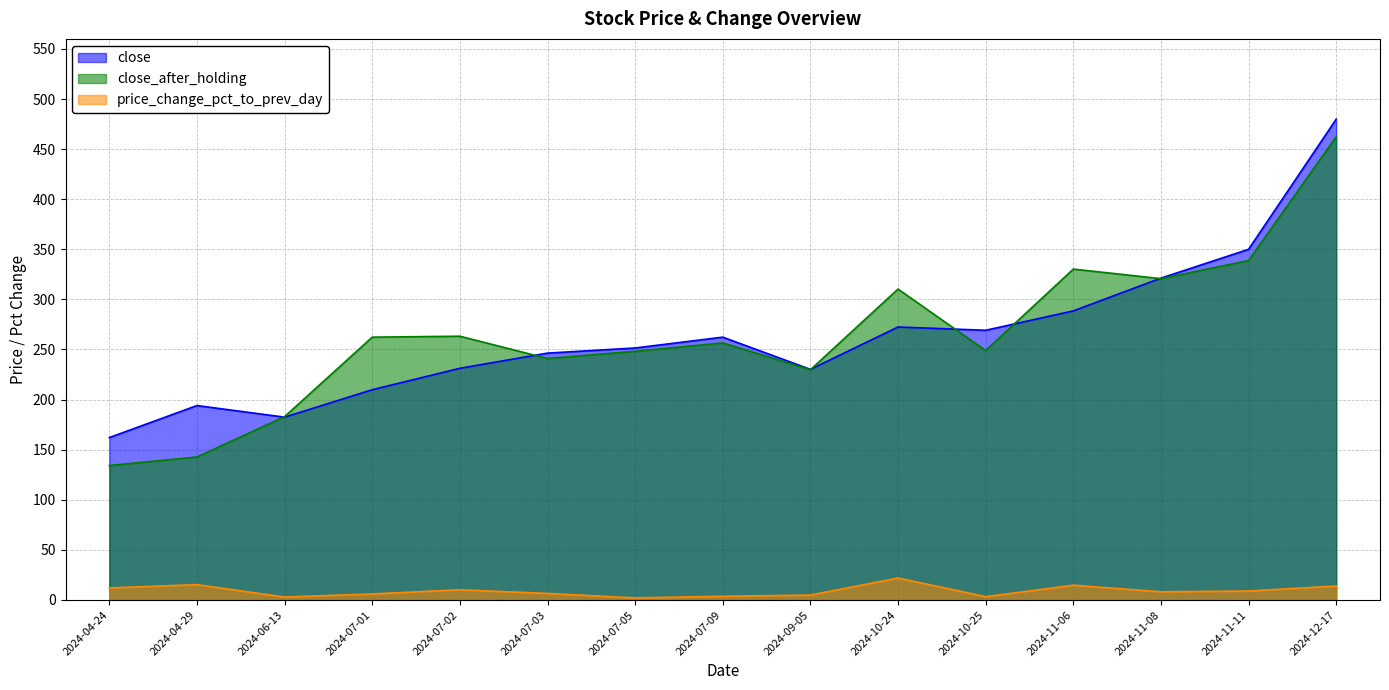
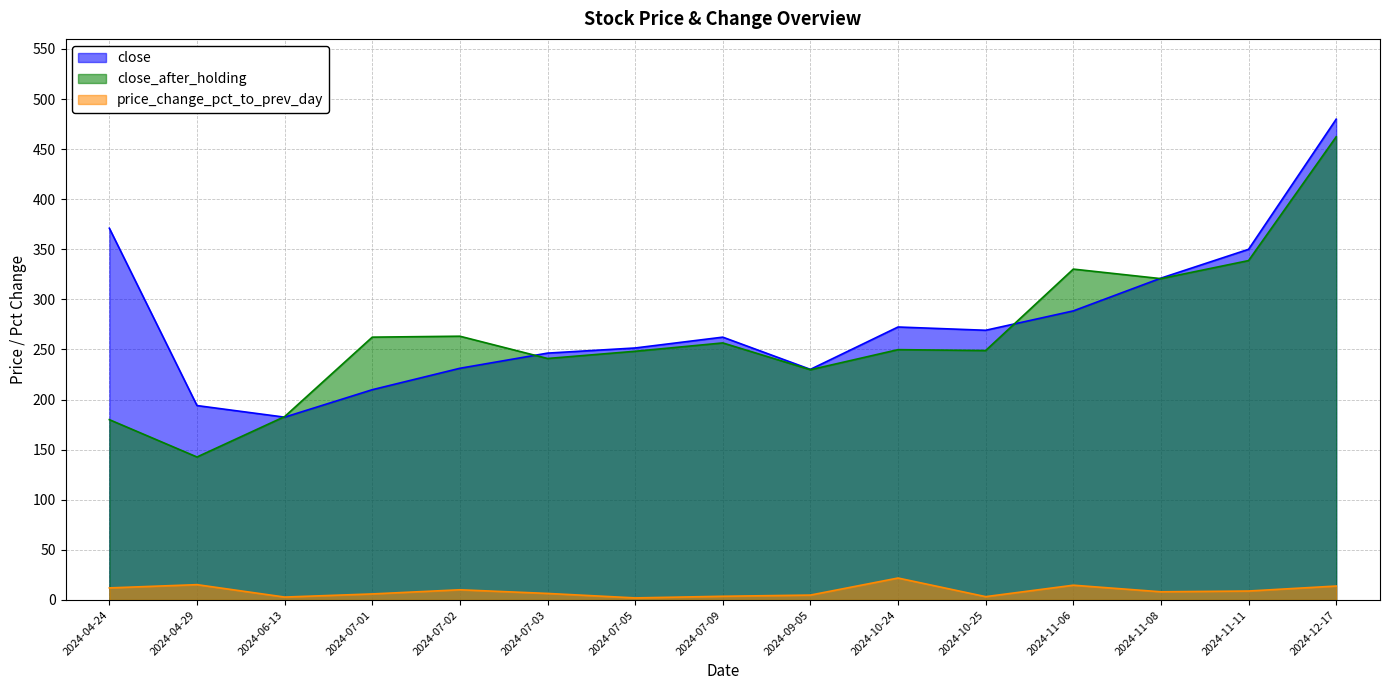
close, 2024-04-24: 162 -> 371
close_after_holding, 2024-04-24: 134 -> 180
close_after_holding, 2024-10-24: 310 -> 250
